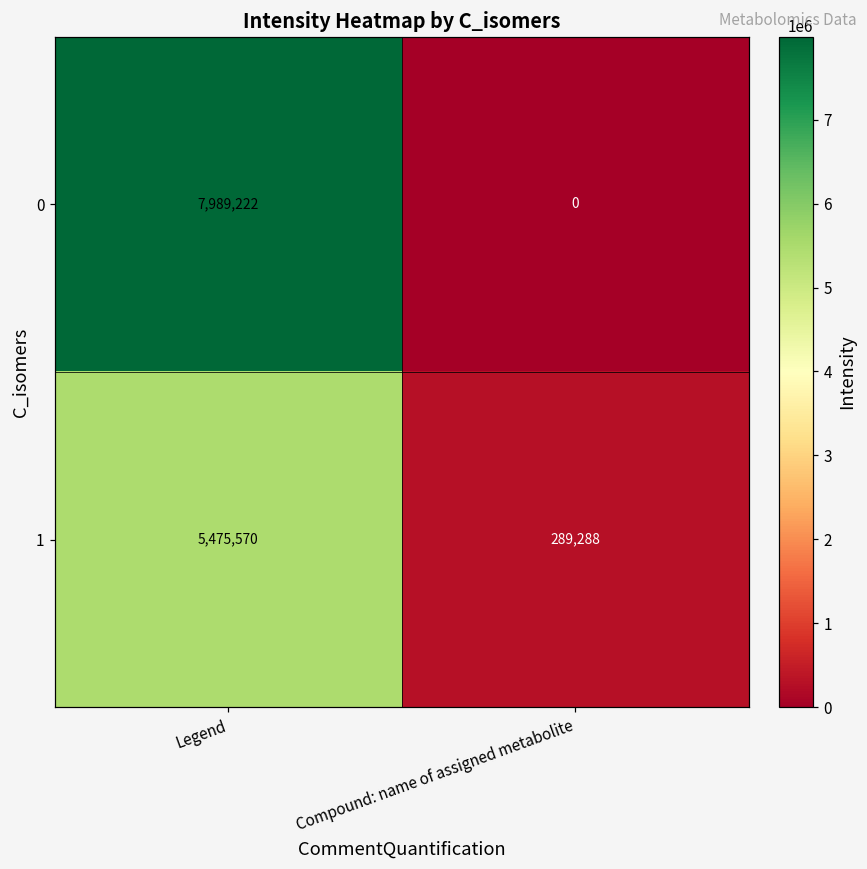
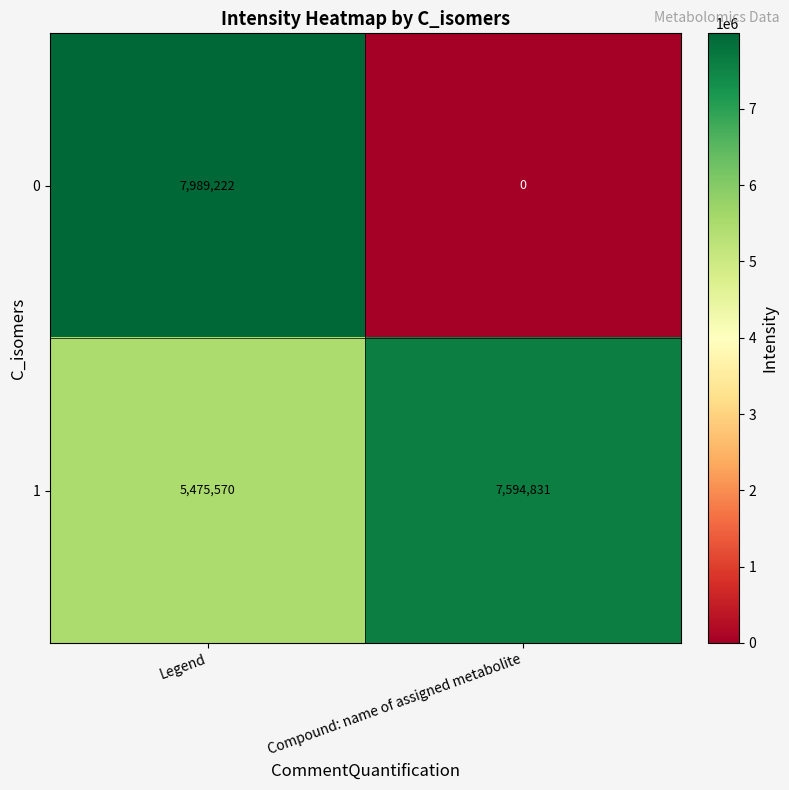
1, Compound: name of assigned metabolite: 289,288 -> 7,594,831
